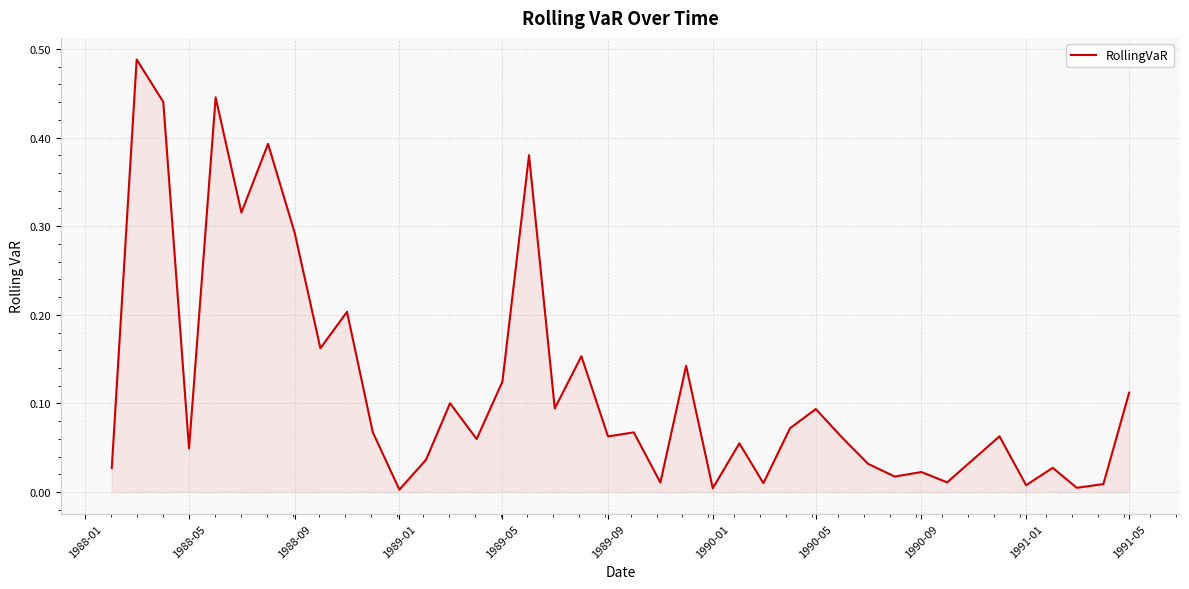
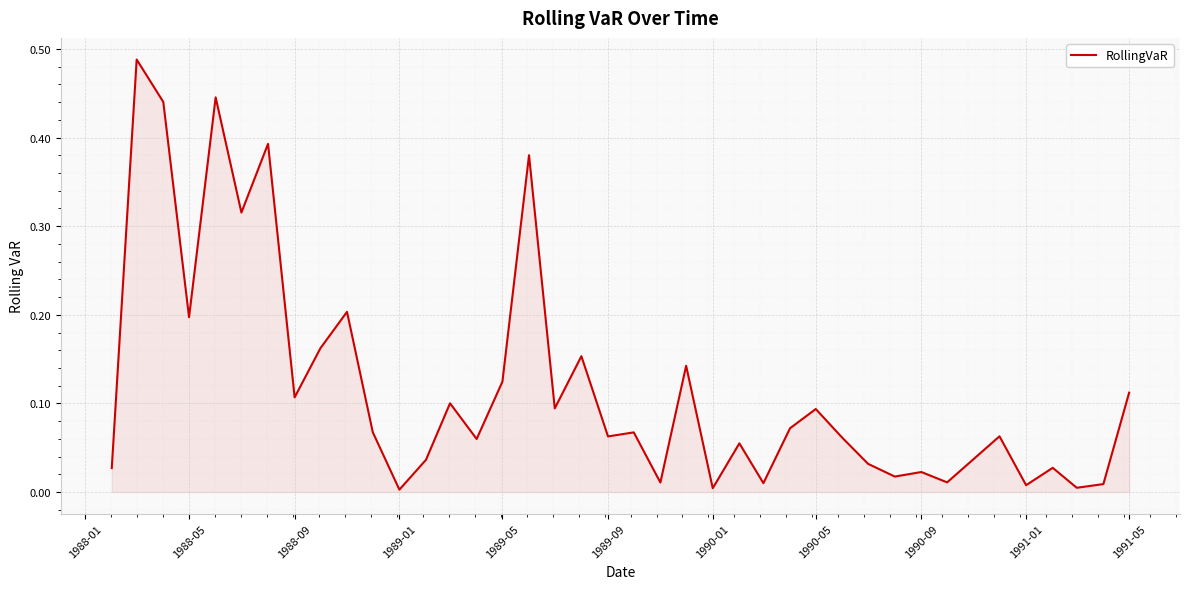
1988-05: 0.05 -> 0.20
1988-09: 0.29 -> 0.11
